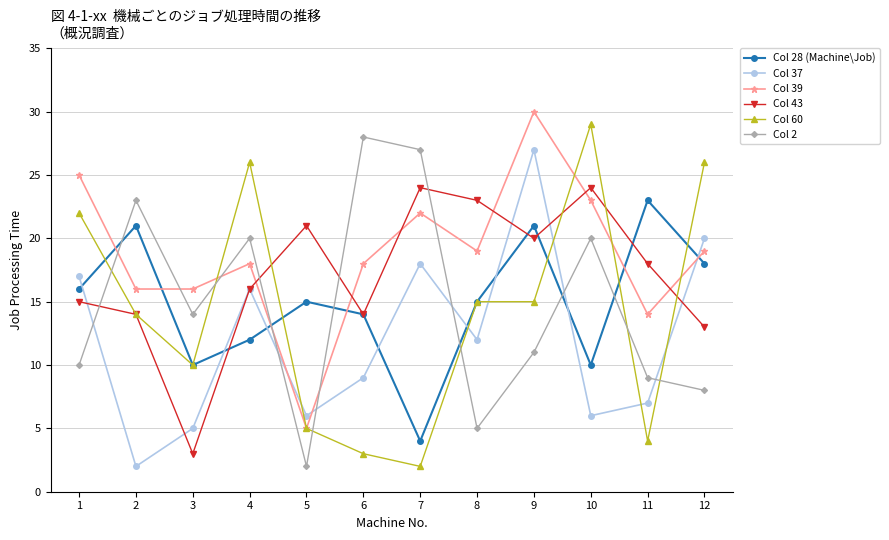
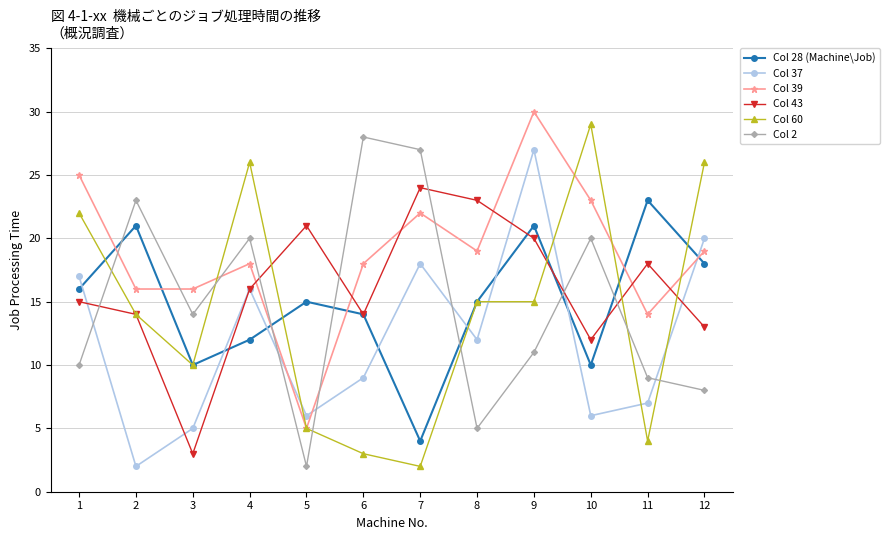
Col 43, 10: 24 -> 12
